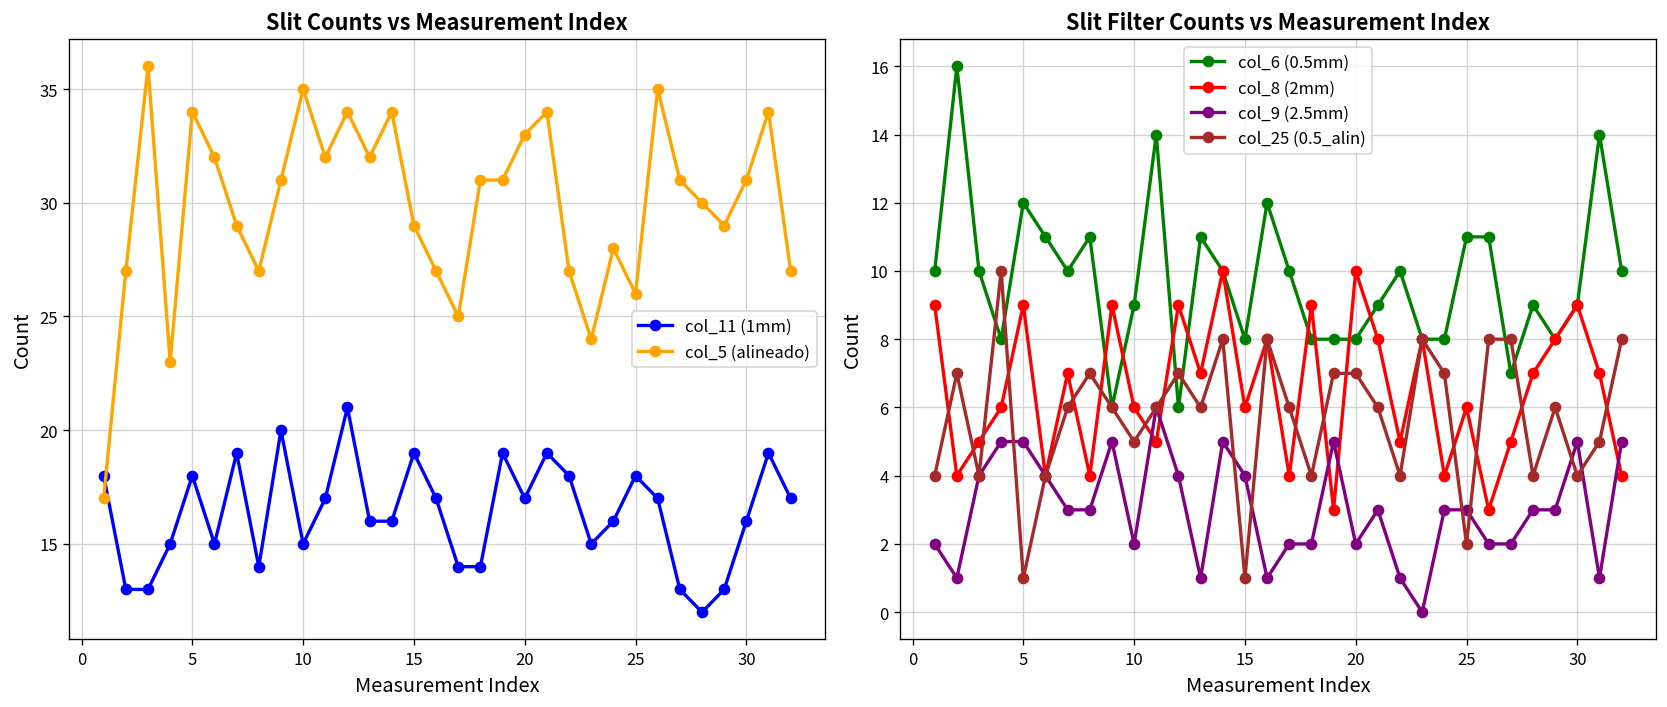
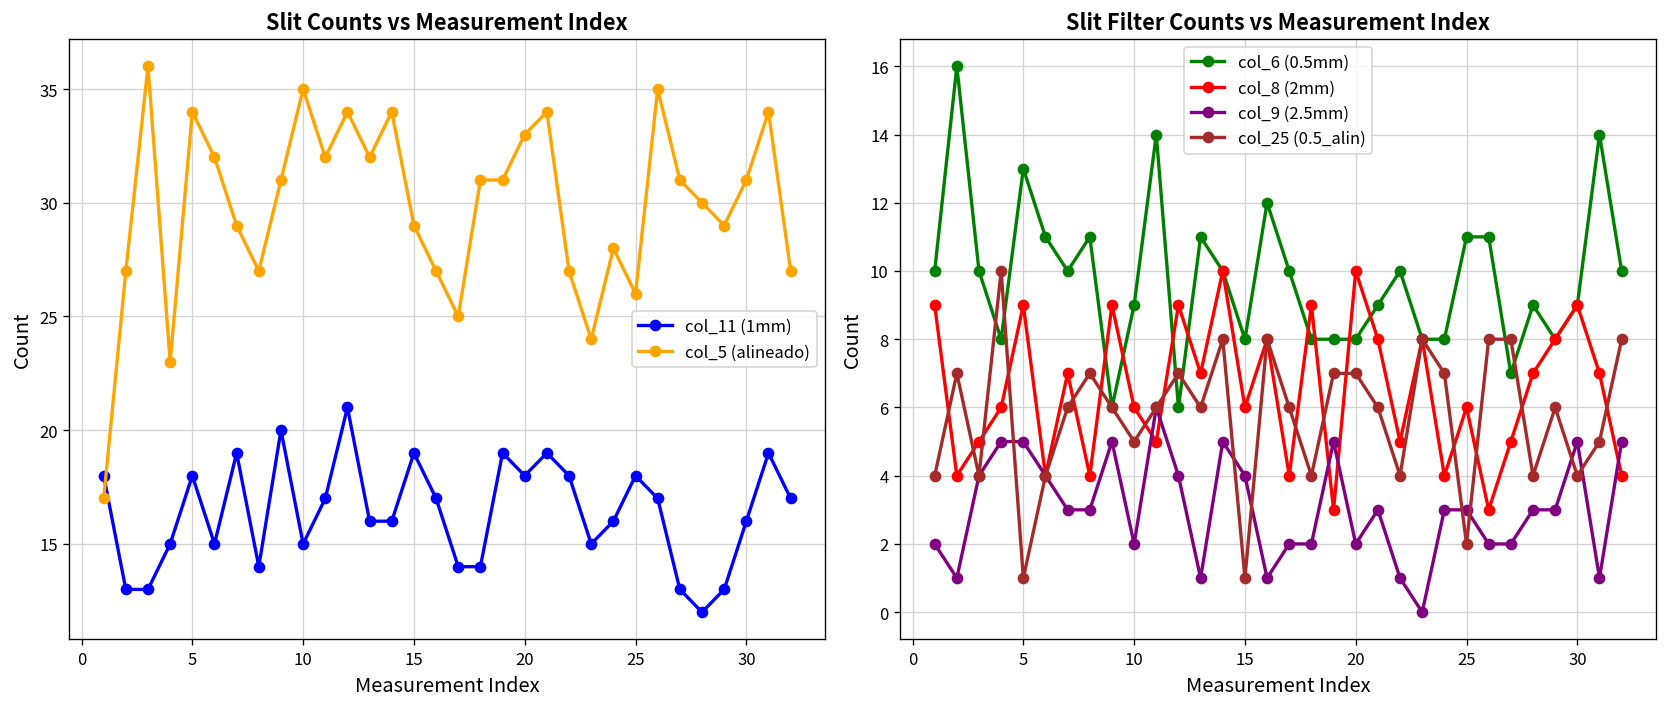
Slit Counts vs Measurement Index, col_11 (1mm), 20: 17 -> 18
Slit Filter Counts vs Measurement Index, col_6 (0.5mm), 5: 12 -> 13
